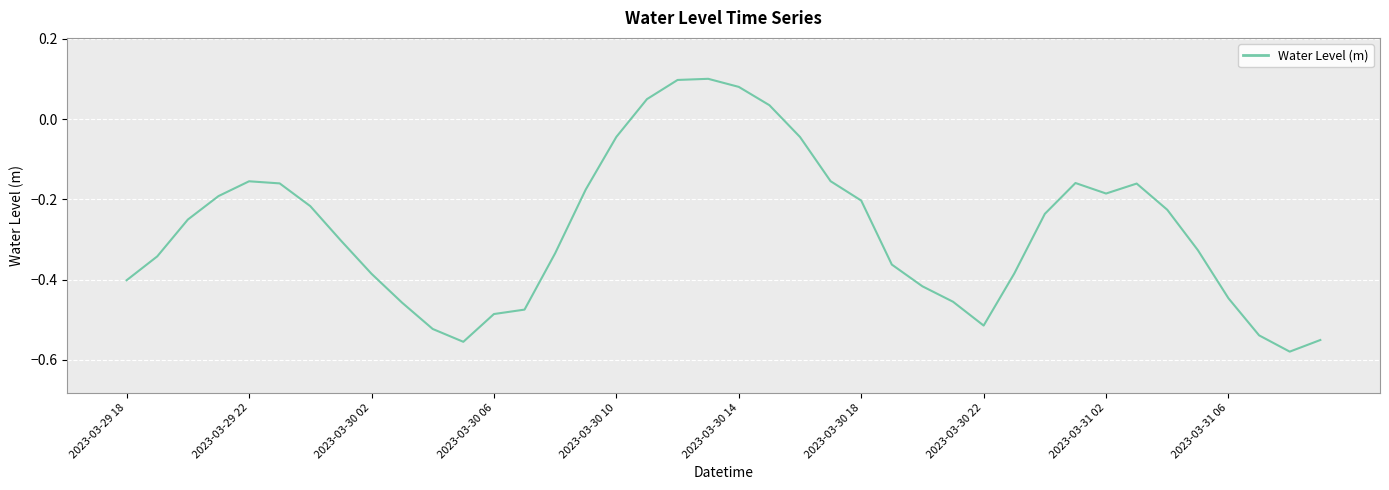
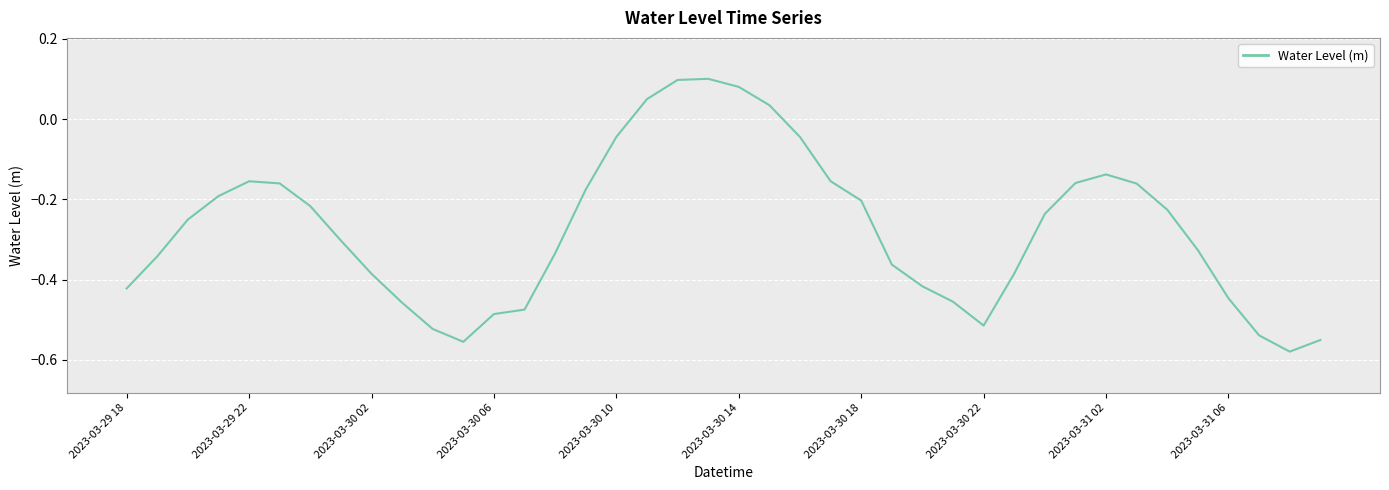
2023-03-29 18: -0.40 -> -0.42
2023-03-31 02: -0.19 -> -0.14
